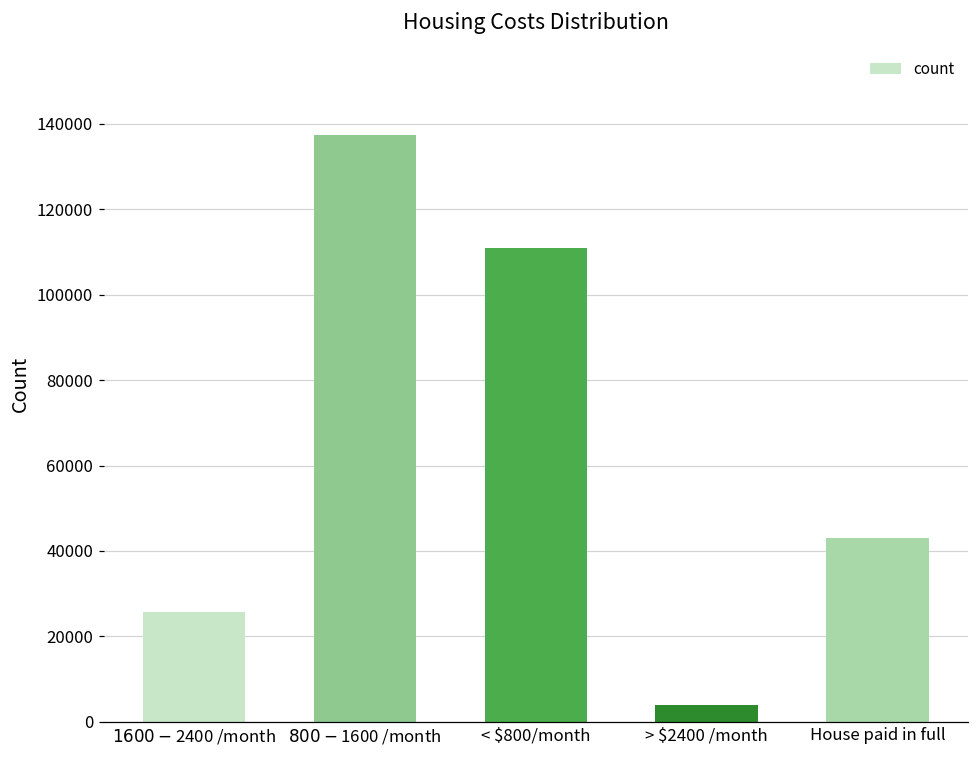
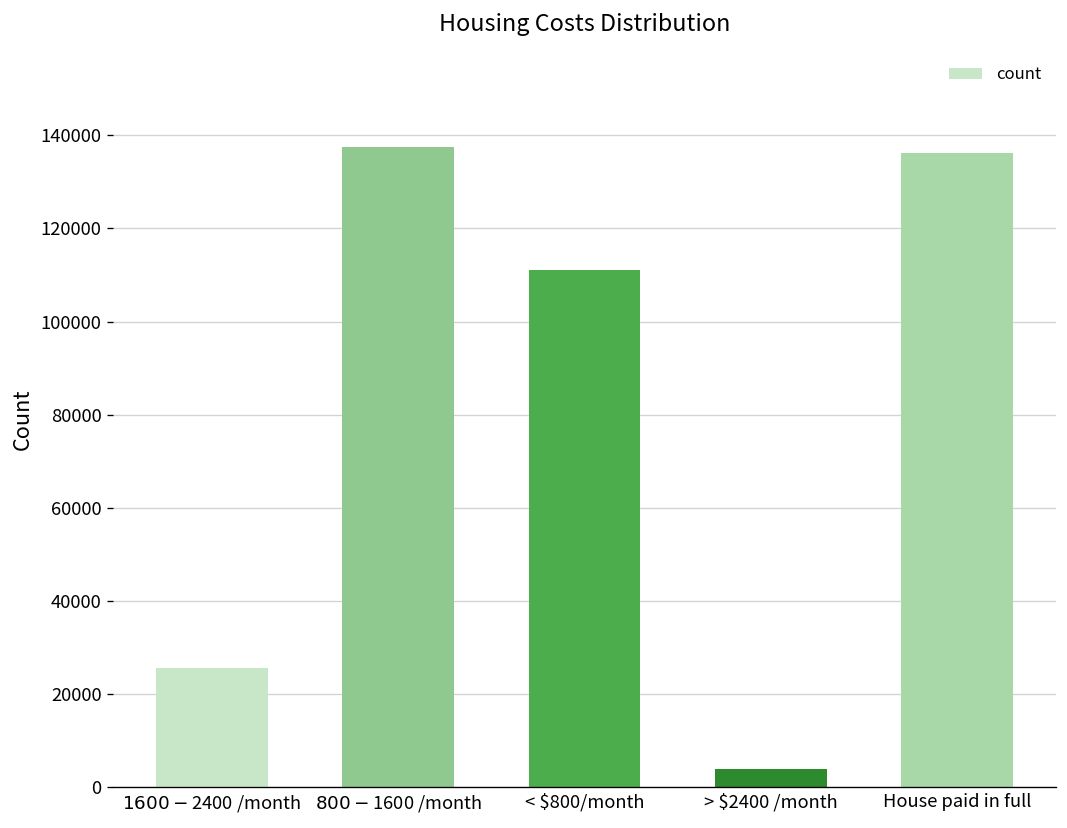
House paid in full: 43000 -> 136000
